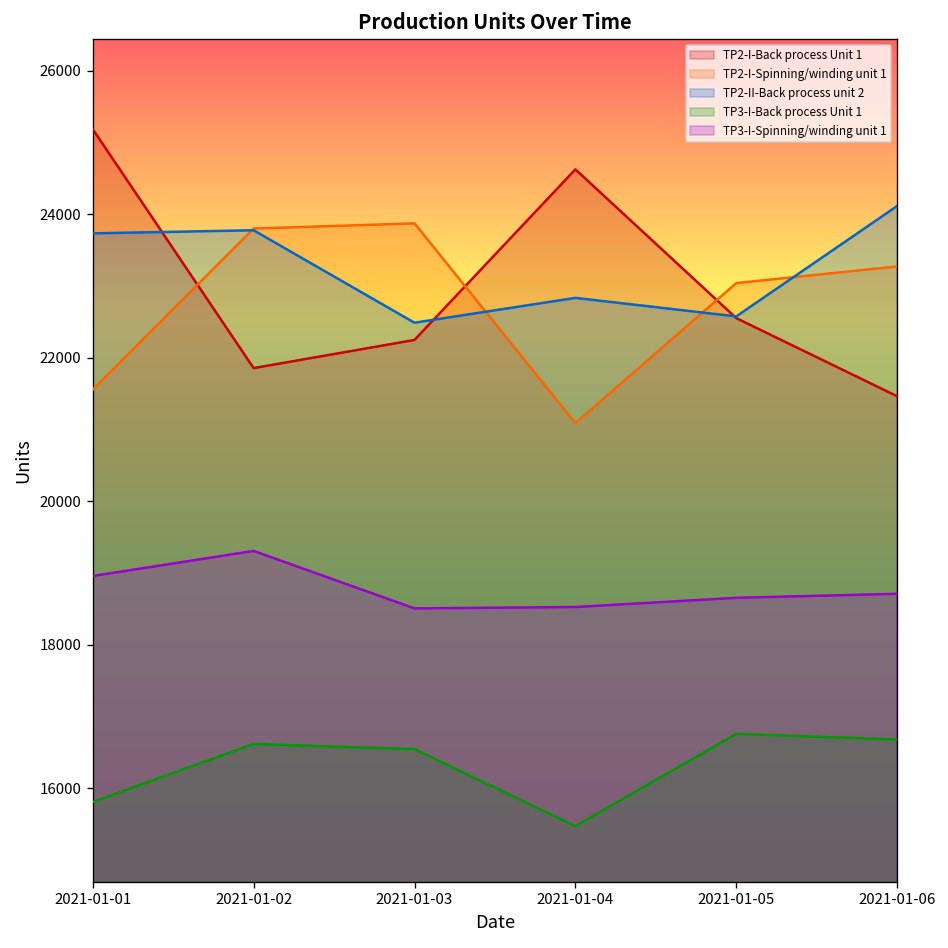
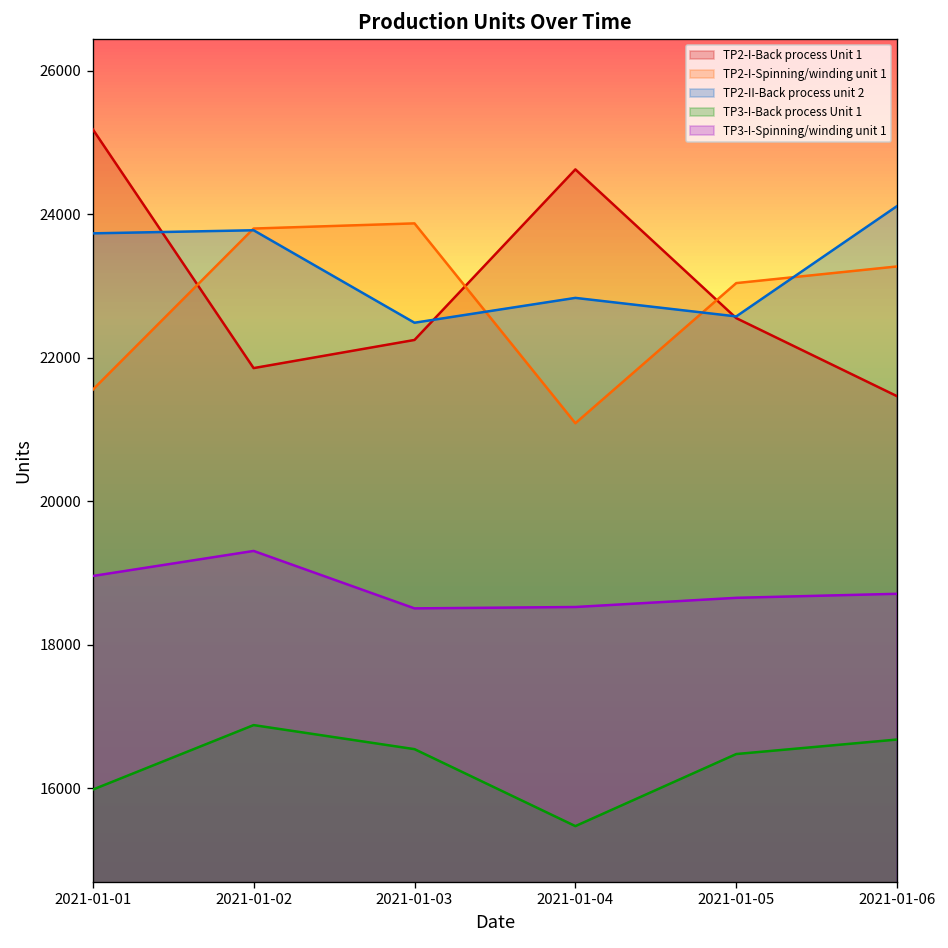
TP3-I-Back process Unit 1, 2021-01-01: 15800 -> 16000
TP3-I-Back process Unit 1, 2021-01-02: 16600 -> 16900
TP3-I-Back process Unit 1, 2021-01-05: 16800 -> 16500
